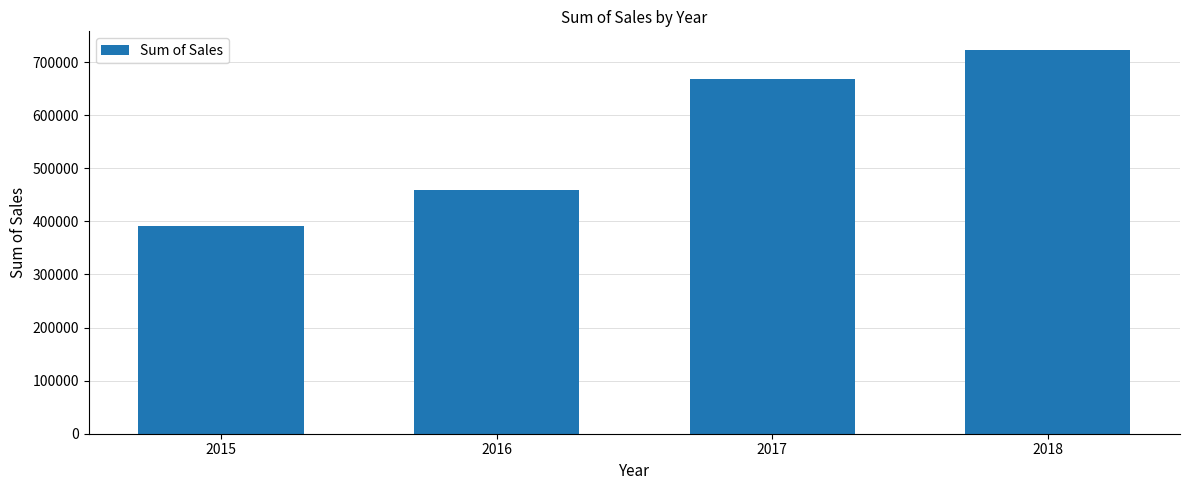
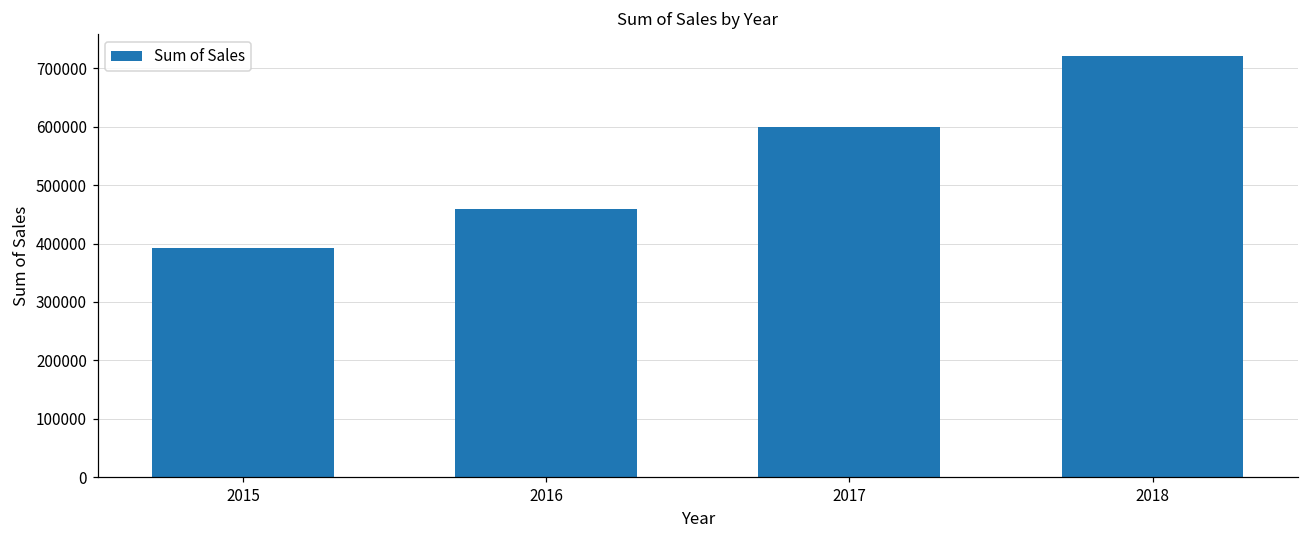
2017: 670000 -> 600000
